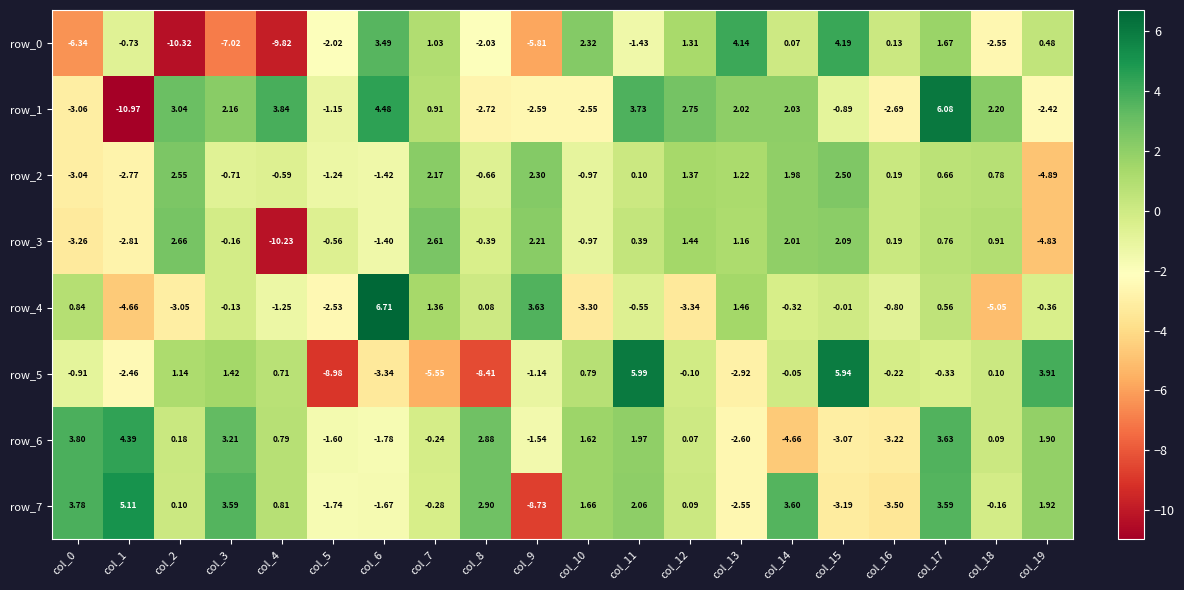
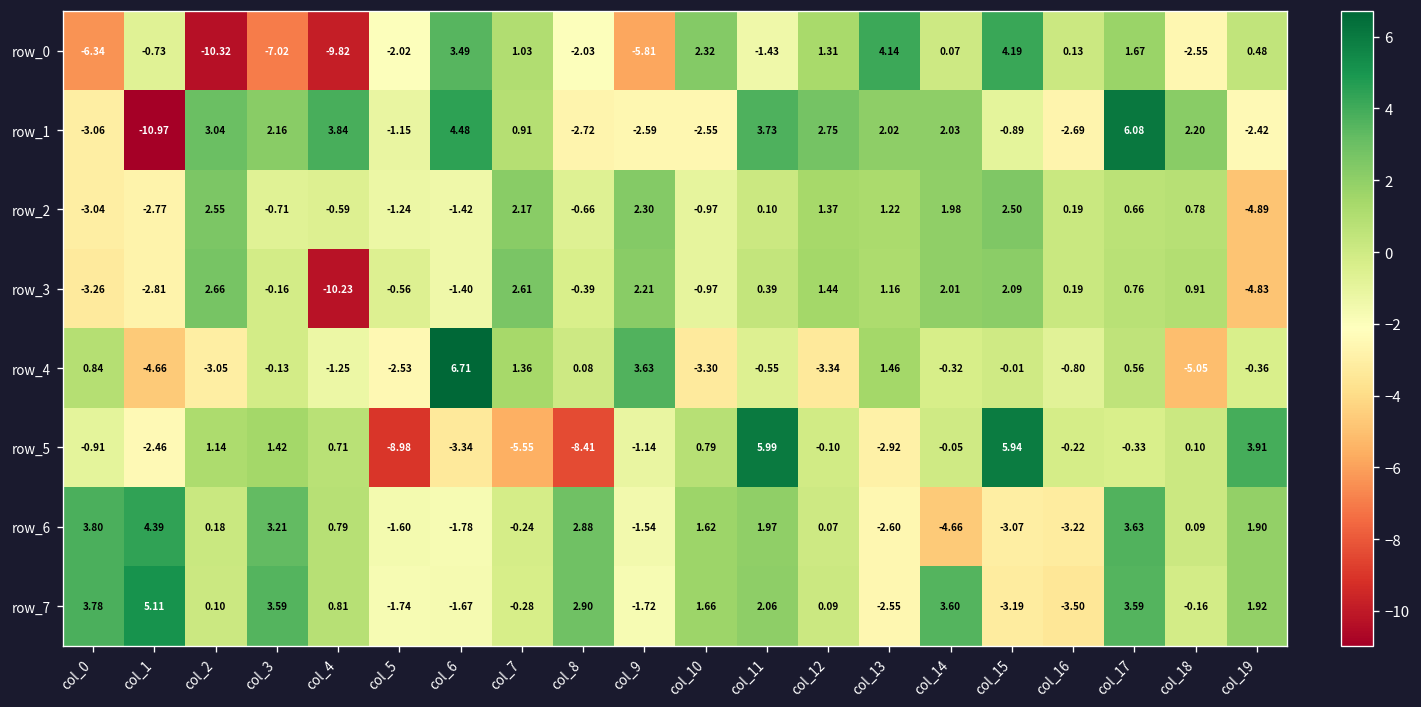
row_7, col_9: -8.73 -> -1.72
